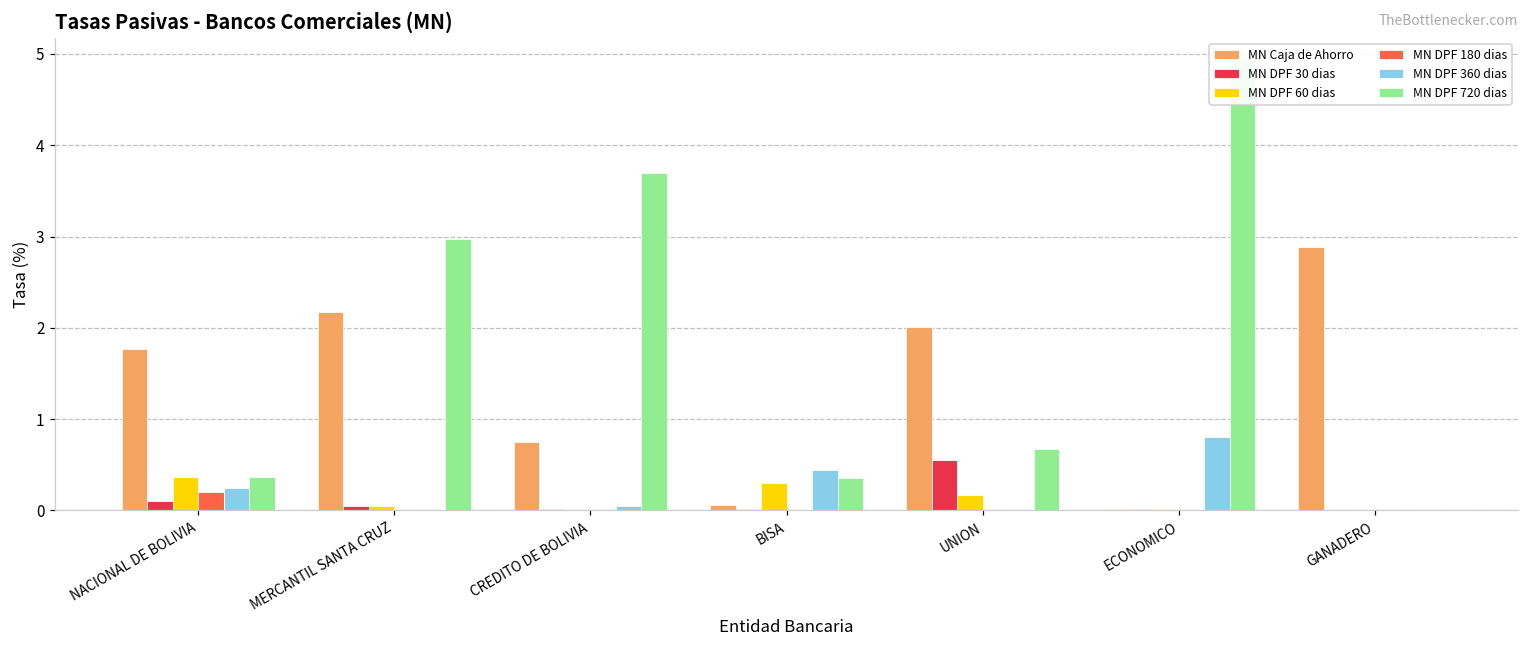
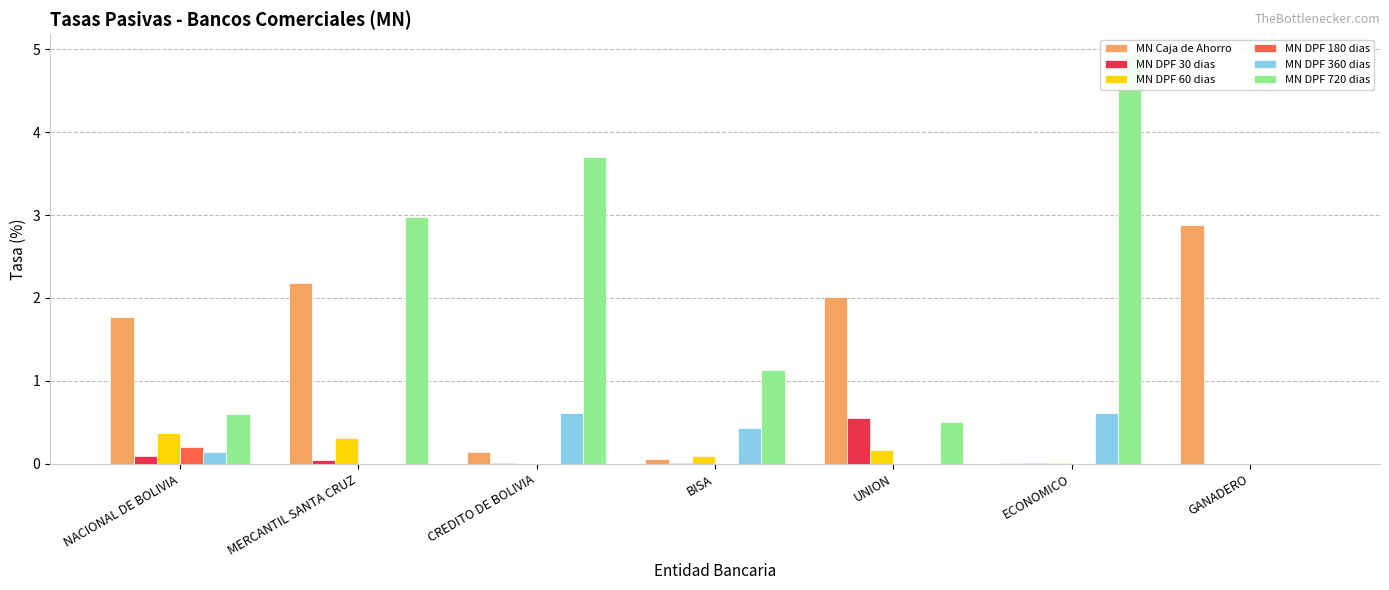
MN DPF 360 dias, NACIONAL DE BOLIVIA: 0.3 -> 0.1
MN DPF 720 dias, NACIONAL DE BOLIVIA: 0.4 -> 0.6
MN DPF 60 dias, MERCANTIL SANTA CRUZ: 0.1 -> 0.3
MN Caja de Ahorro, CREDITO DE BOLIVIA: 0.7 -> 0.1
MN DPF 360 dias, CREDITO DE BOLIVIA: 0.1 -> 0.6
MN DPF 60 dias, BISA: 0.3 -> 0.1
MN DPF 720 dias, BISA: 0.4 -> 1.1
MN DPF 720 dias, UNION: 0.7 -> 0.5
MN DPF 360 dias, ECONOMICO: 0.8 -> 0.6
